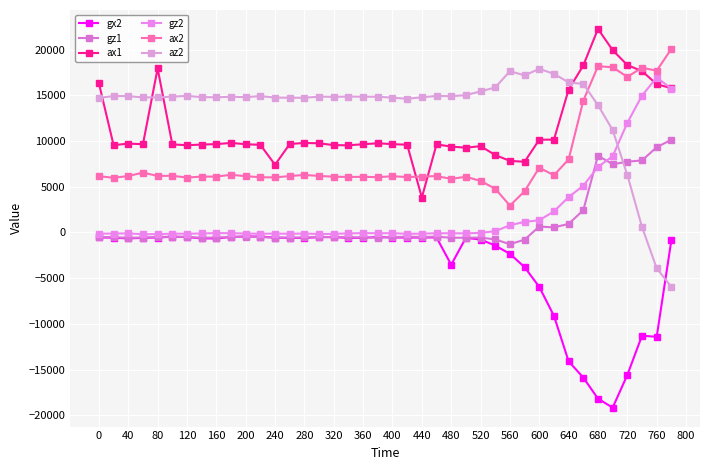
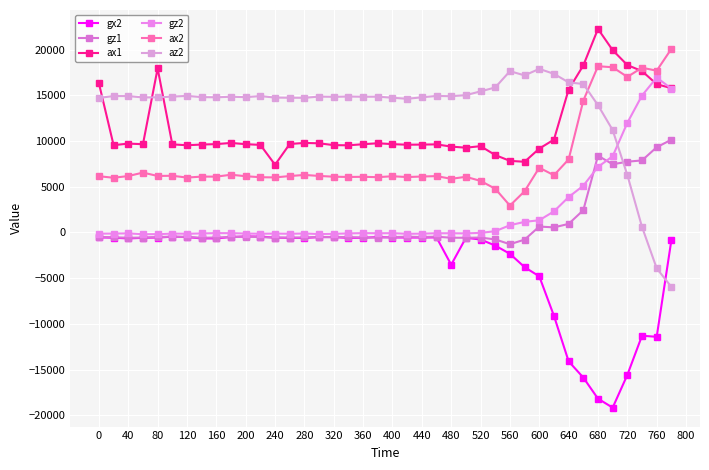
ax1, 440: 4000 -> 10000
gx2, 600: -6000 -> -5000
ax1, 600: 10000 -> 9000
